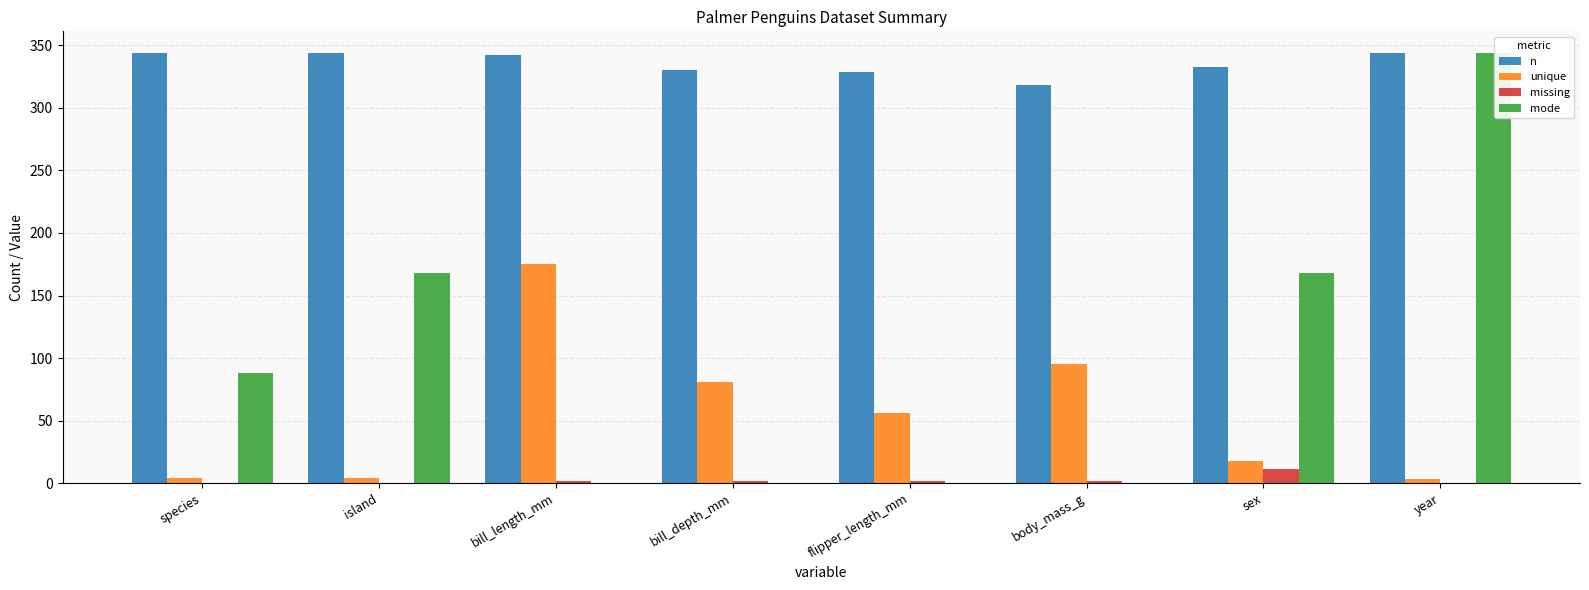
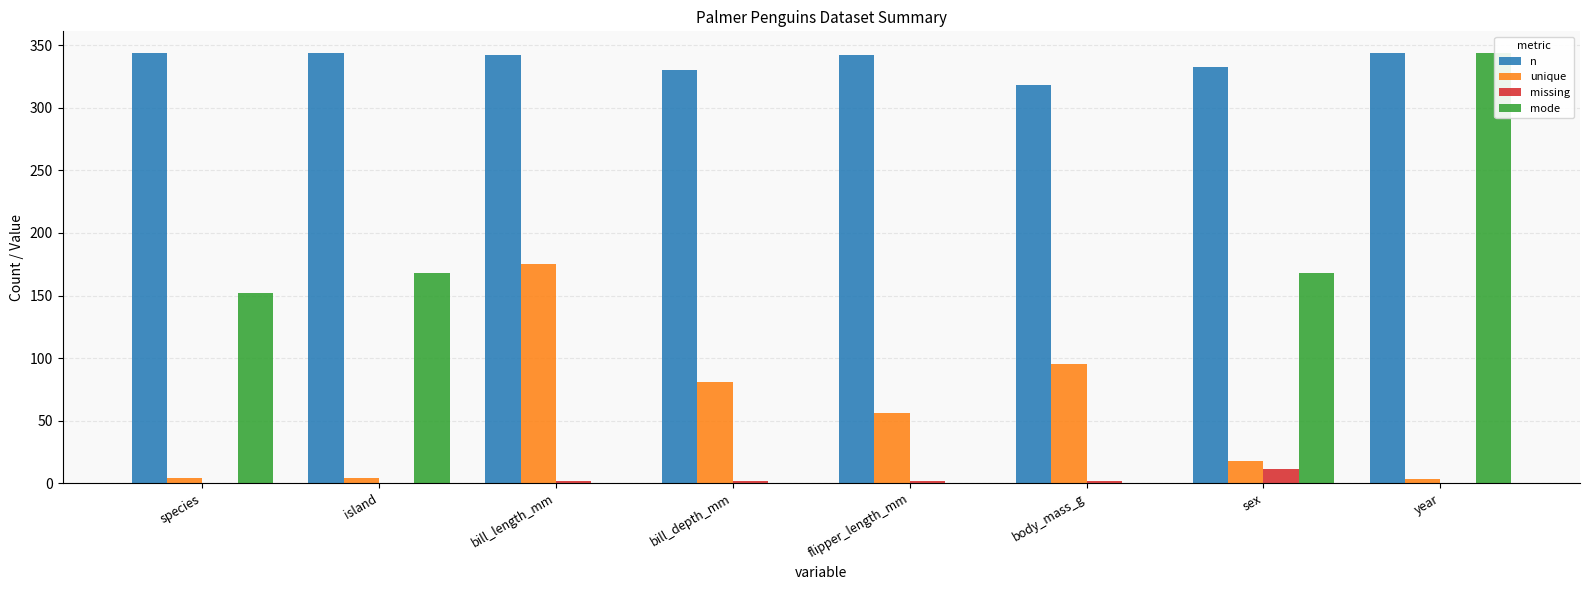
mode, species: 88 -> 152
n, flipper_length_mm: 329 -> 342
